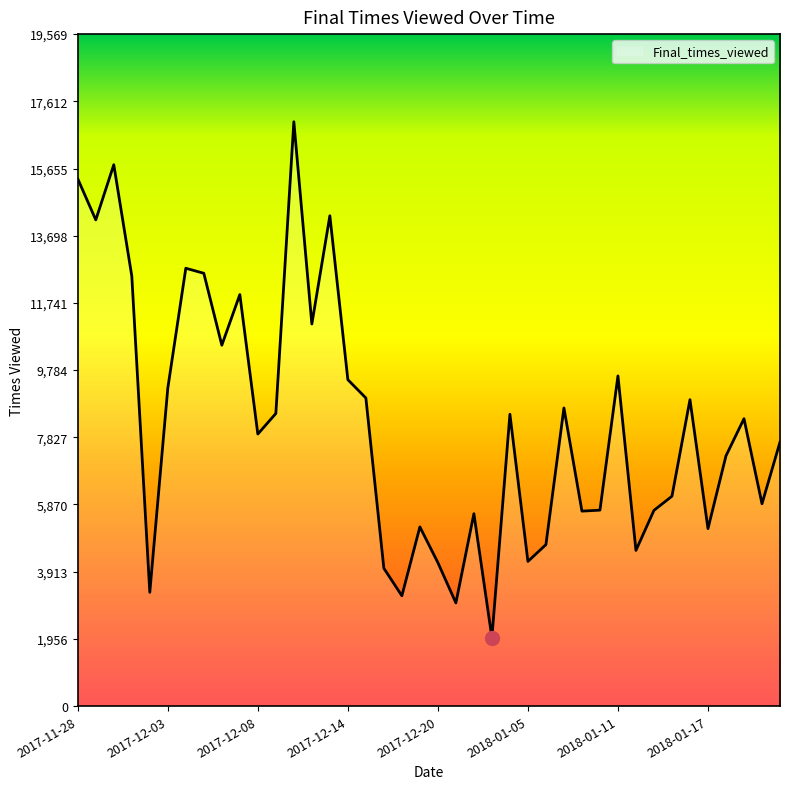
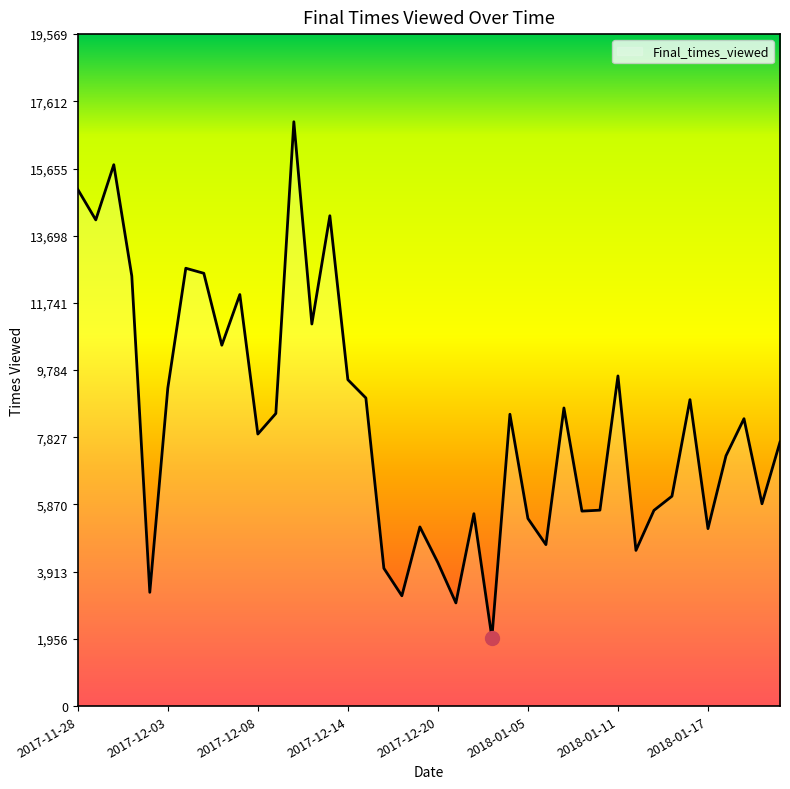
Final_times_viewed, 2017-11-28: 15,400 -> 15,000
Final_times_viewed, 2018-01-05: 4,200 -> 5,500
